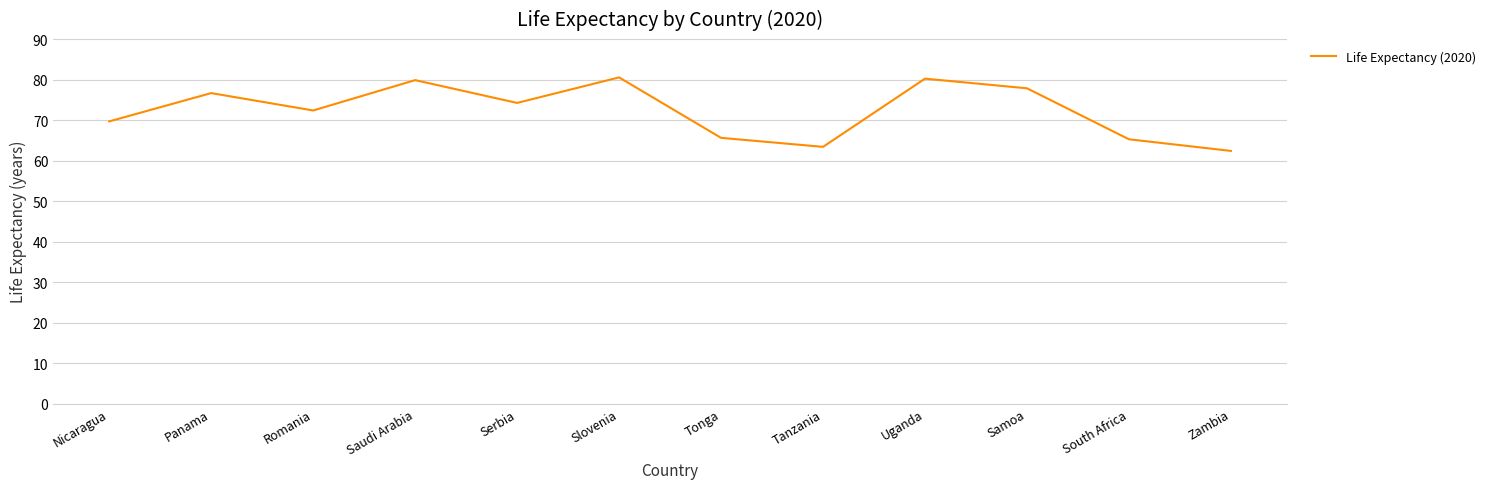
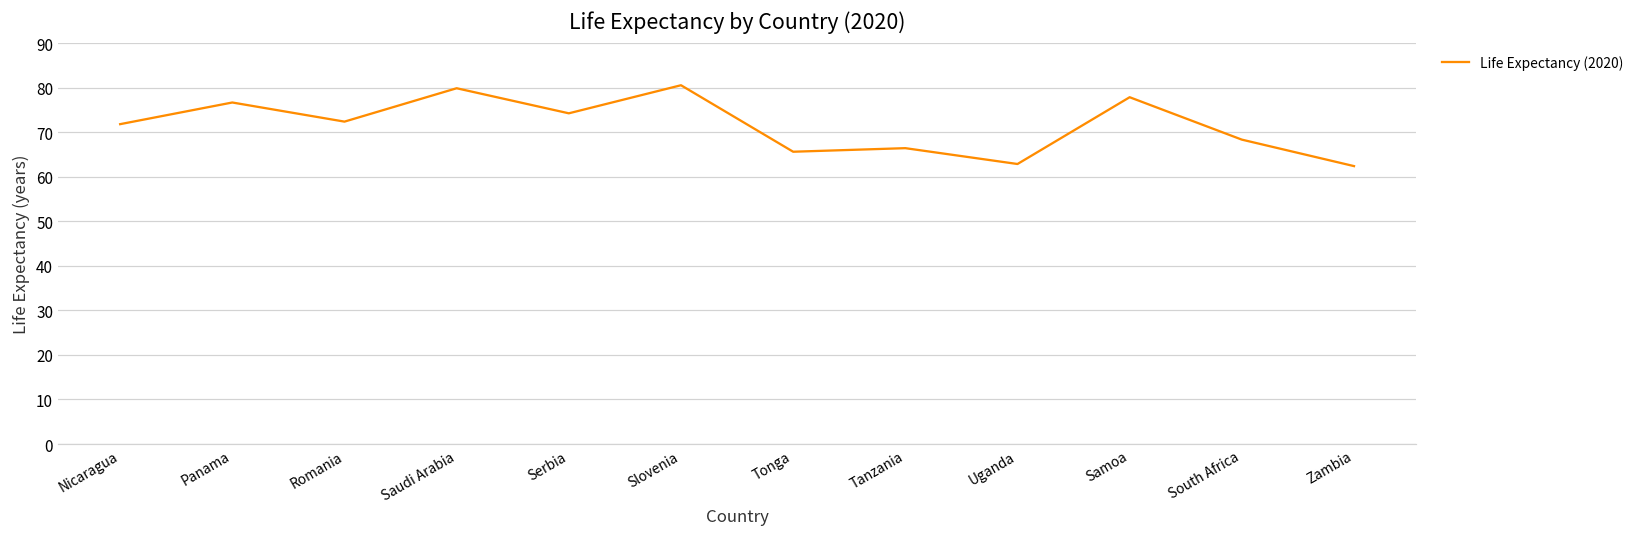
Nicaragua: 70 -> 72
Tanzania: 63 -> 66
Uganda: 80 -> 63
South Africa: 65 -> 68
